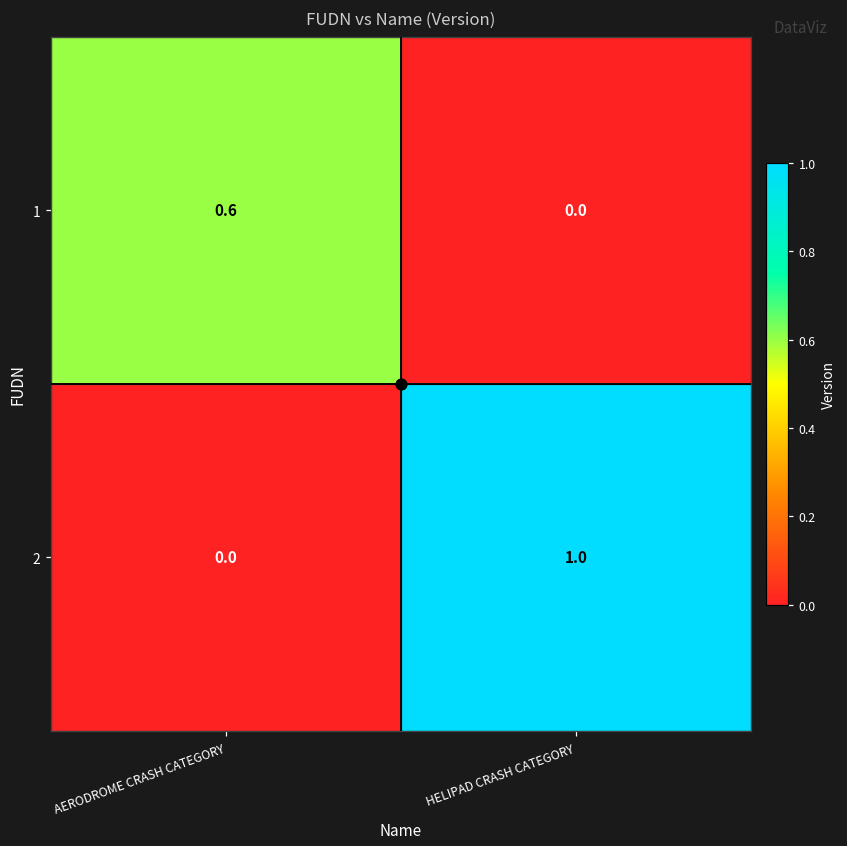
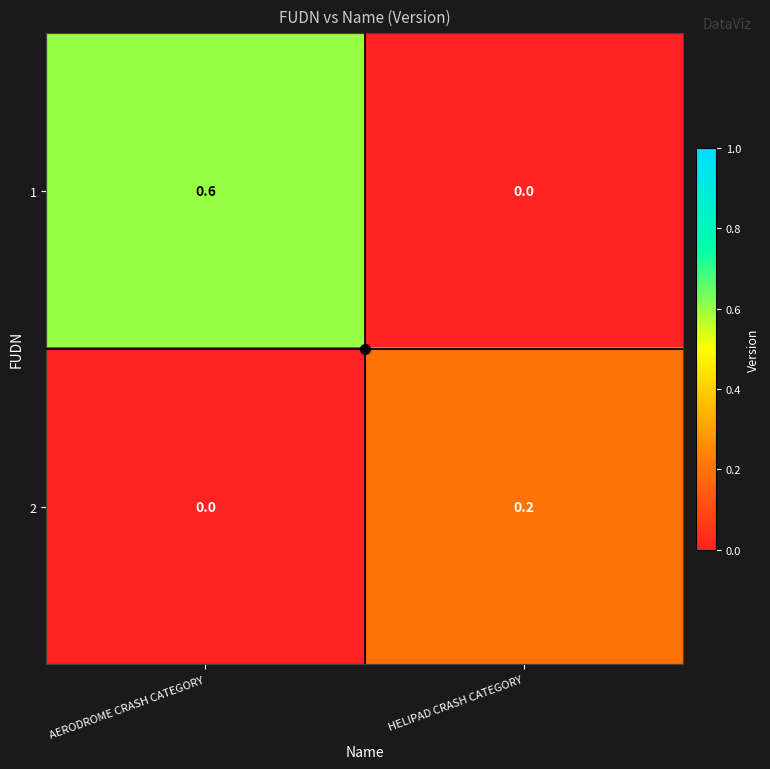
2, HELIPAD CRASH CATEGORY: 1.0 -> 0.2
